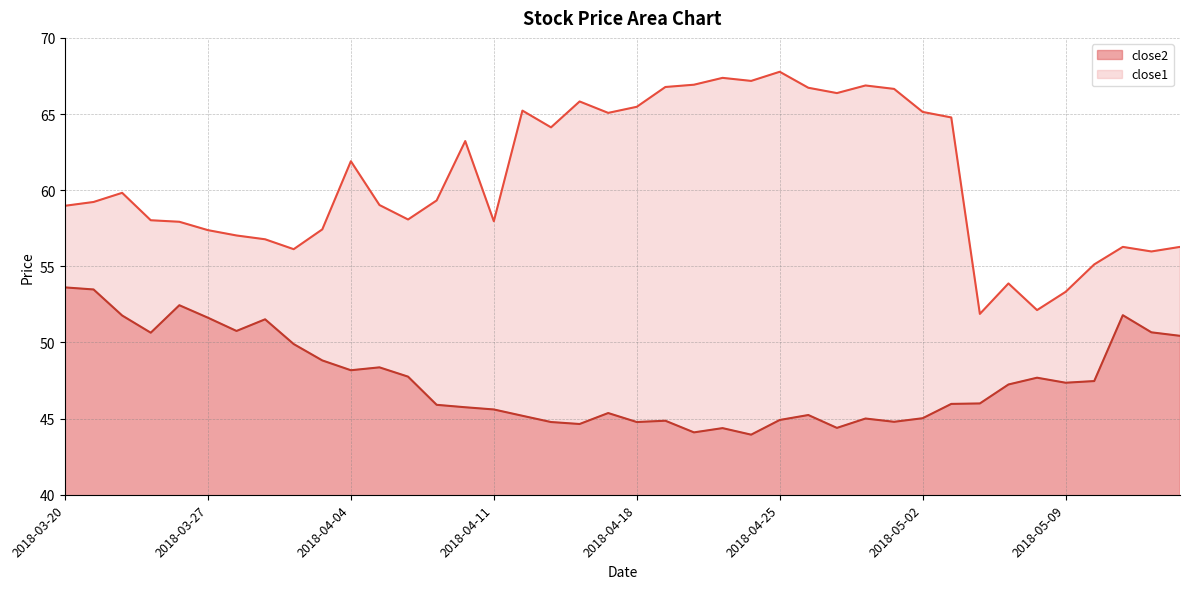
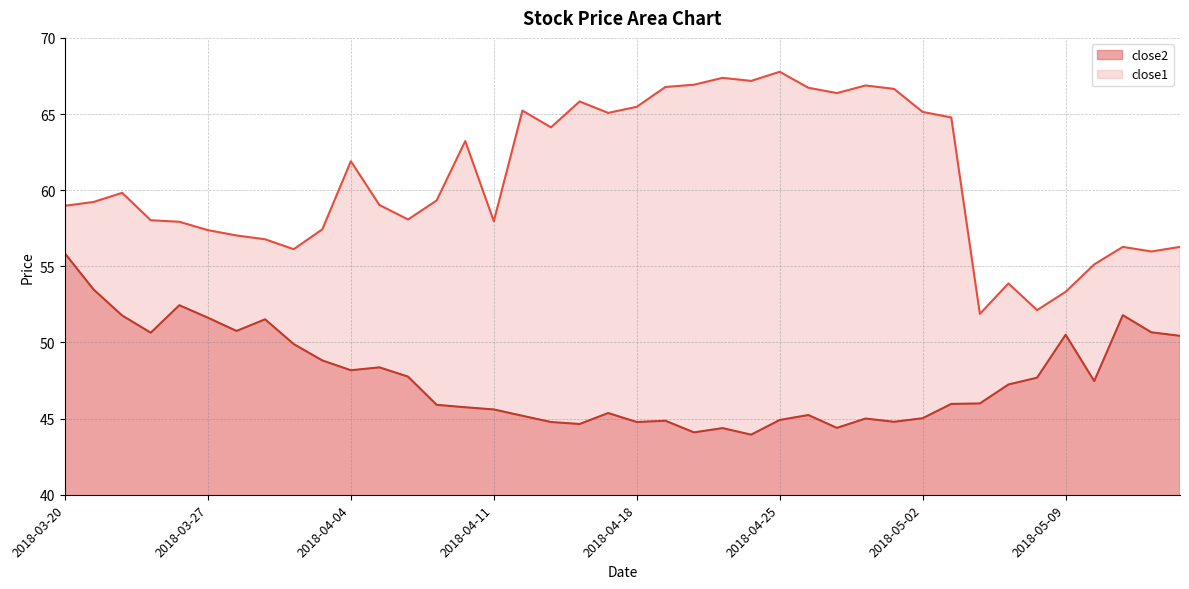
close2, 2018-03-20: 53.6 -> 55.8
close2, 2018-05-09: 47.4 -> 50.5
